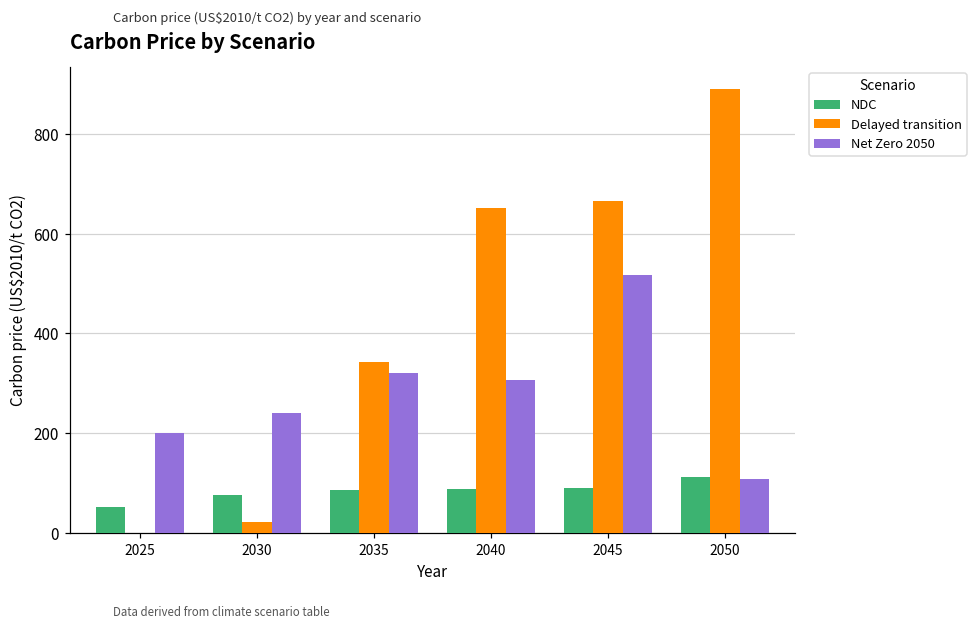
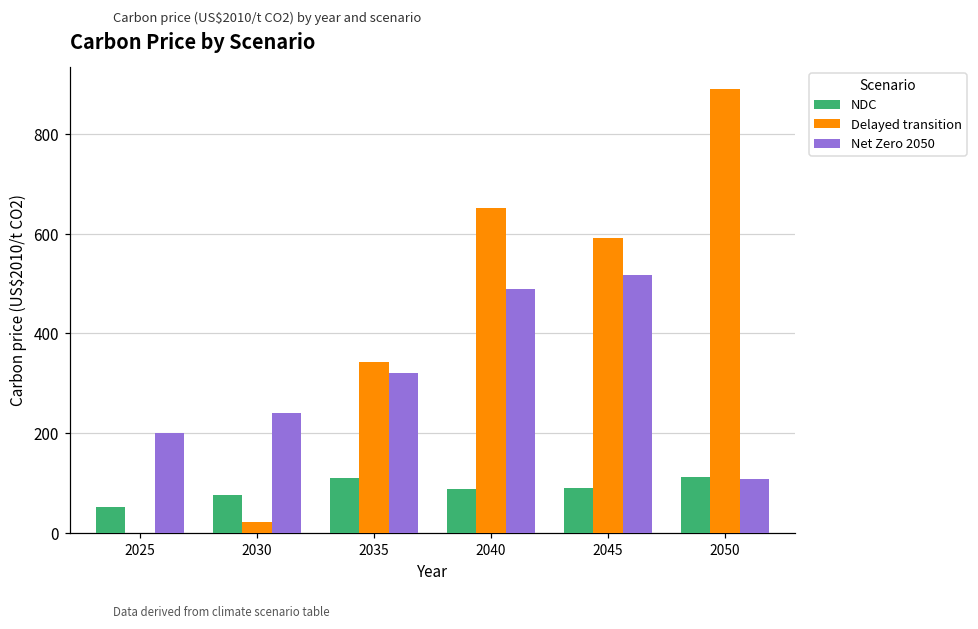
NDC, 2035: 90 -> 110
Net Zero 2050, 2040: 310 -> 490
Delayed transition, 2045: 670 -> 590
